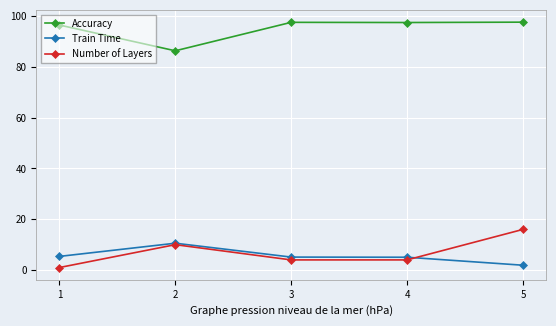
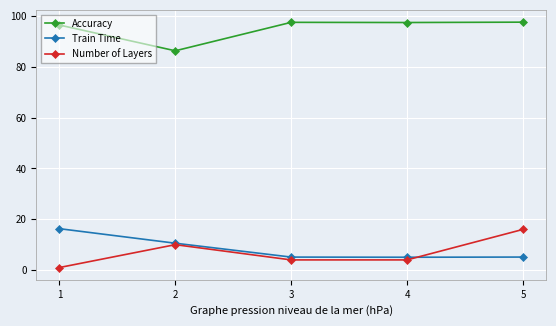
Train Time, 1: 5 -> 16
Train Time, 5: 2 -> 5
